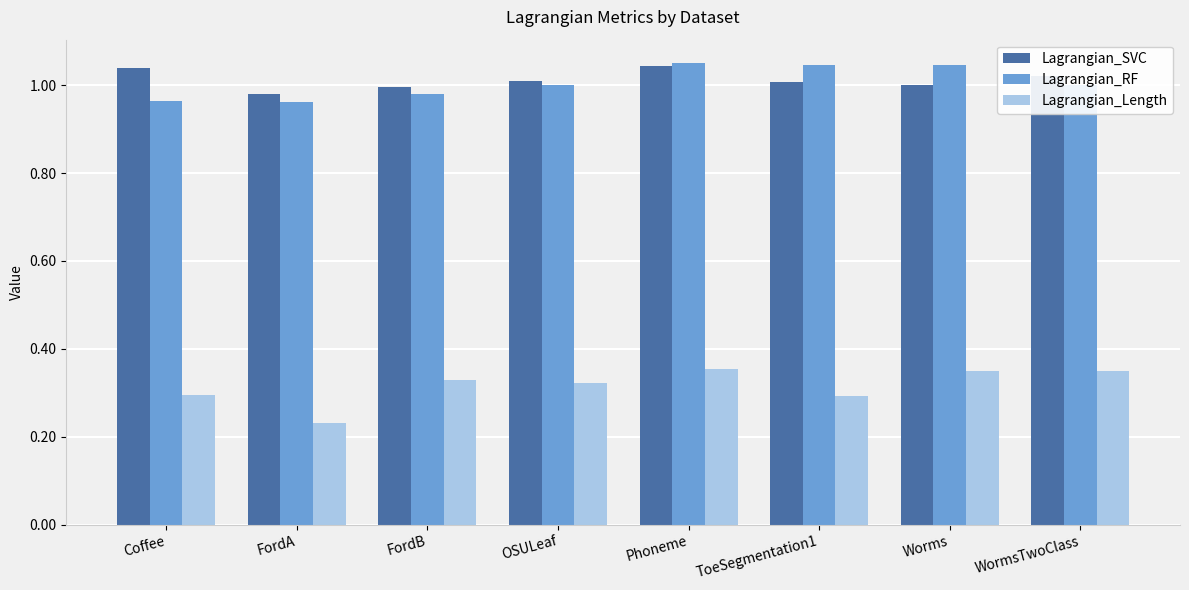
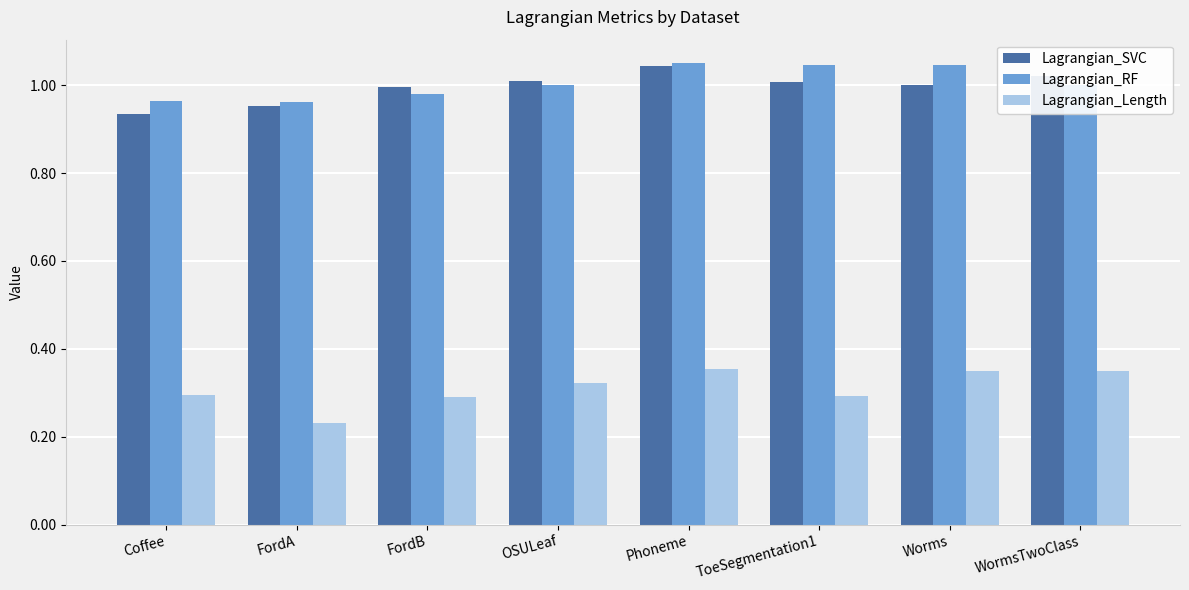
Lagrangian_SVC, Coffee: 1.04 -> 0.93
Lagrangian_SVC, FordA: 0.98 -> 0.95
Lagrangian_Length, FordB: 0.33 -> 0.29
